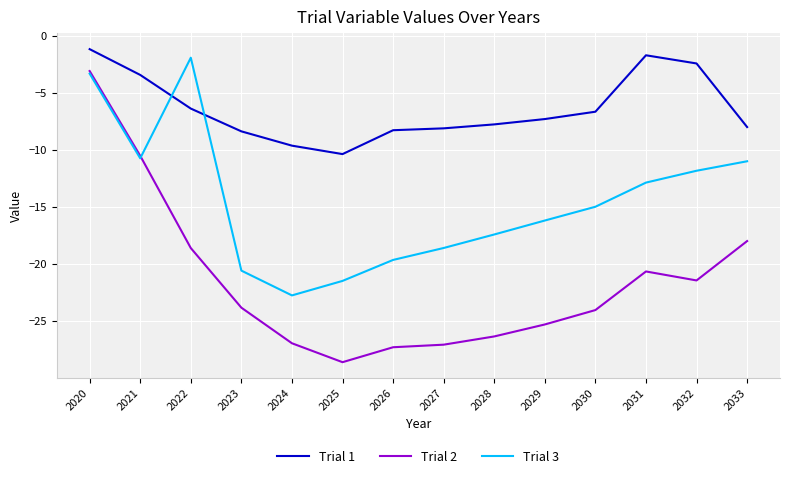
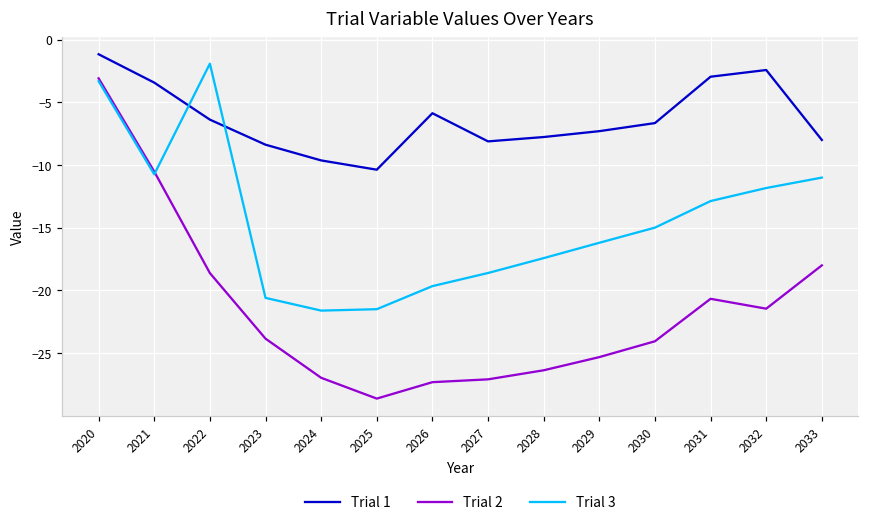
Trial 3, 2024: -22.8 -> -21.6
Trial 1, 2026: -8.3 -> -5.9
Trial 1, 2031: -1.7 -> -3.0
